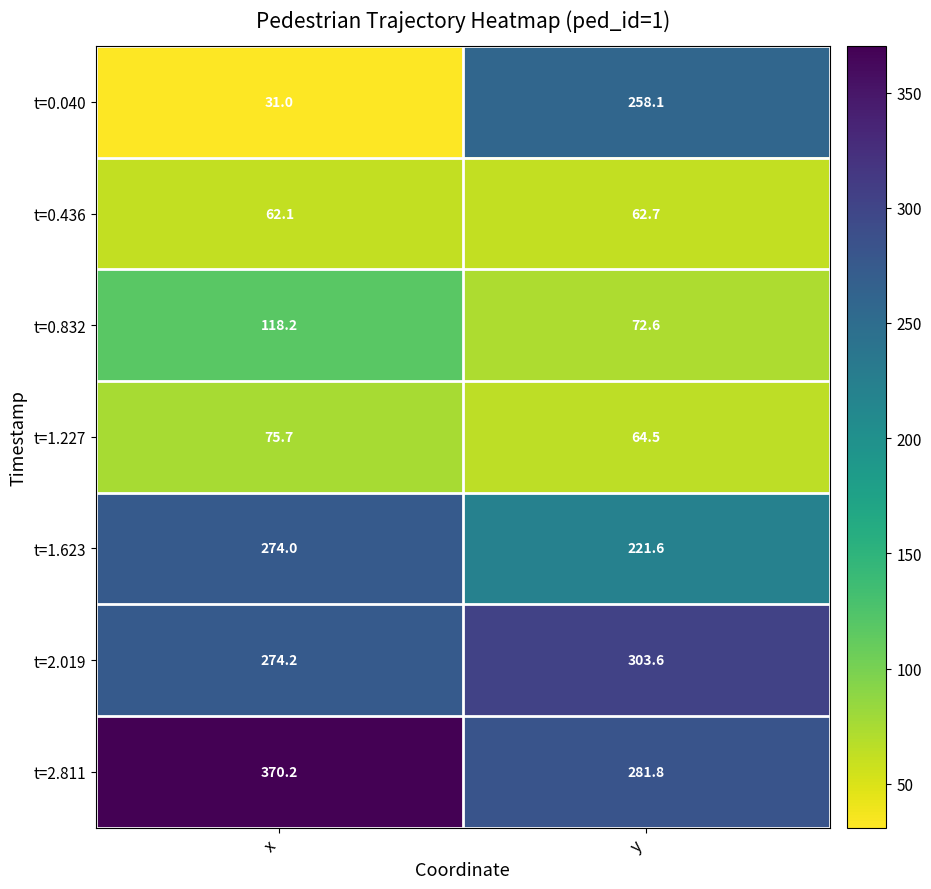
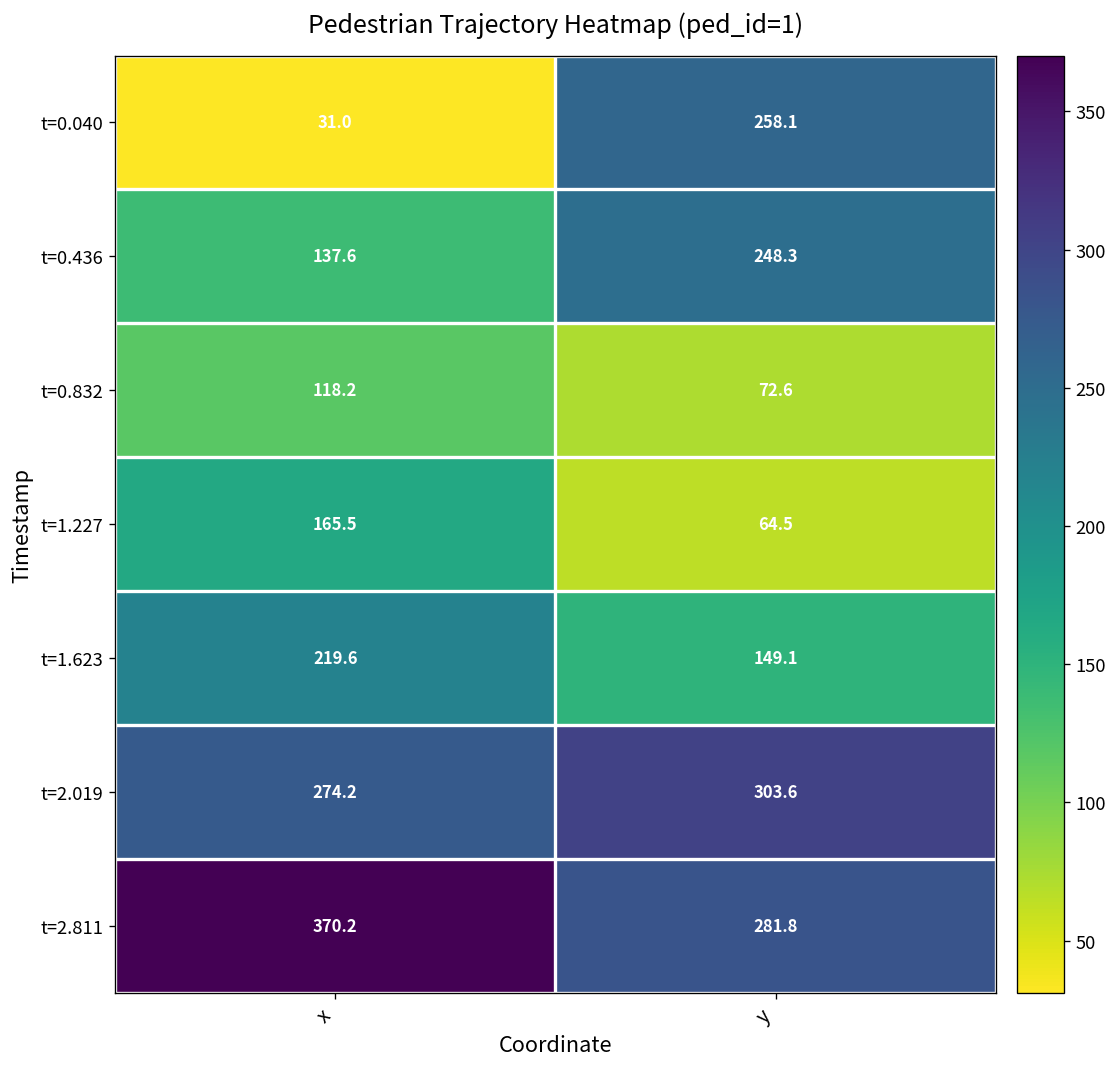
t=0.436, x: 62.1 -> 137.6
t=0.436, y: 62.7 -> 248.3
t=1.227, x: 75.7 -> 165.5
t=1.623, x: 274.0 -> 219.6
t=1.623, y: 221.6 -> 149.1
